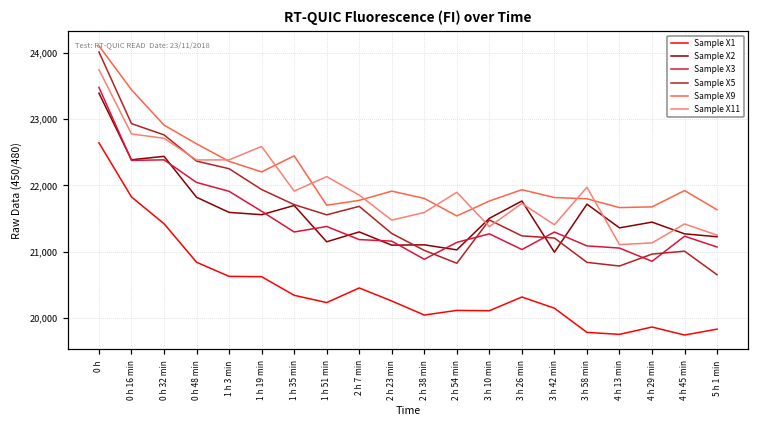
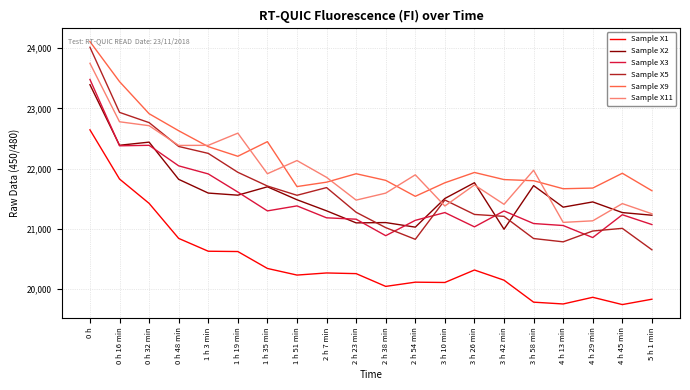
Sample X2, 1 h 51 min: 21,200 -> 21,500
Sample X1, 2 h 7 min: 20,500 -> 20,300
